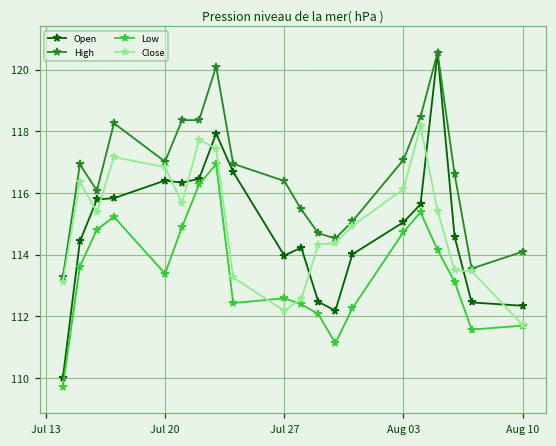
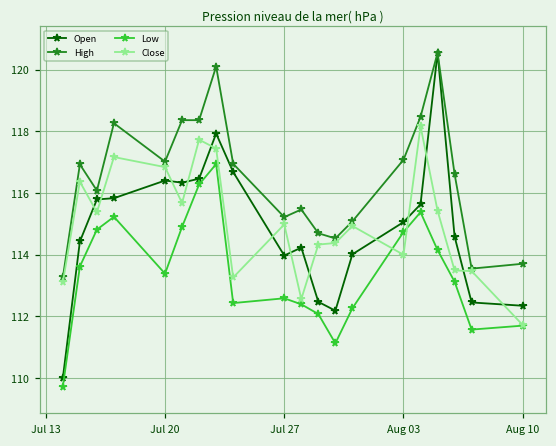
High, Jul 27: 116.4 -> 115.2
Close, Jul 27: 112.2 -> 115.0
Close, Aug 03: 116.1 -> 114.0
High, Aug 10: 114.1 -> 113.7
